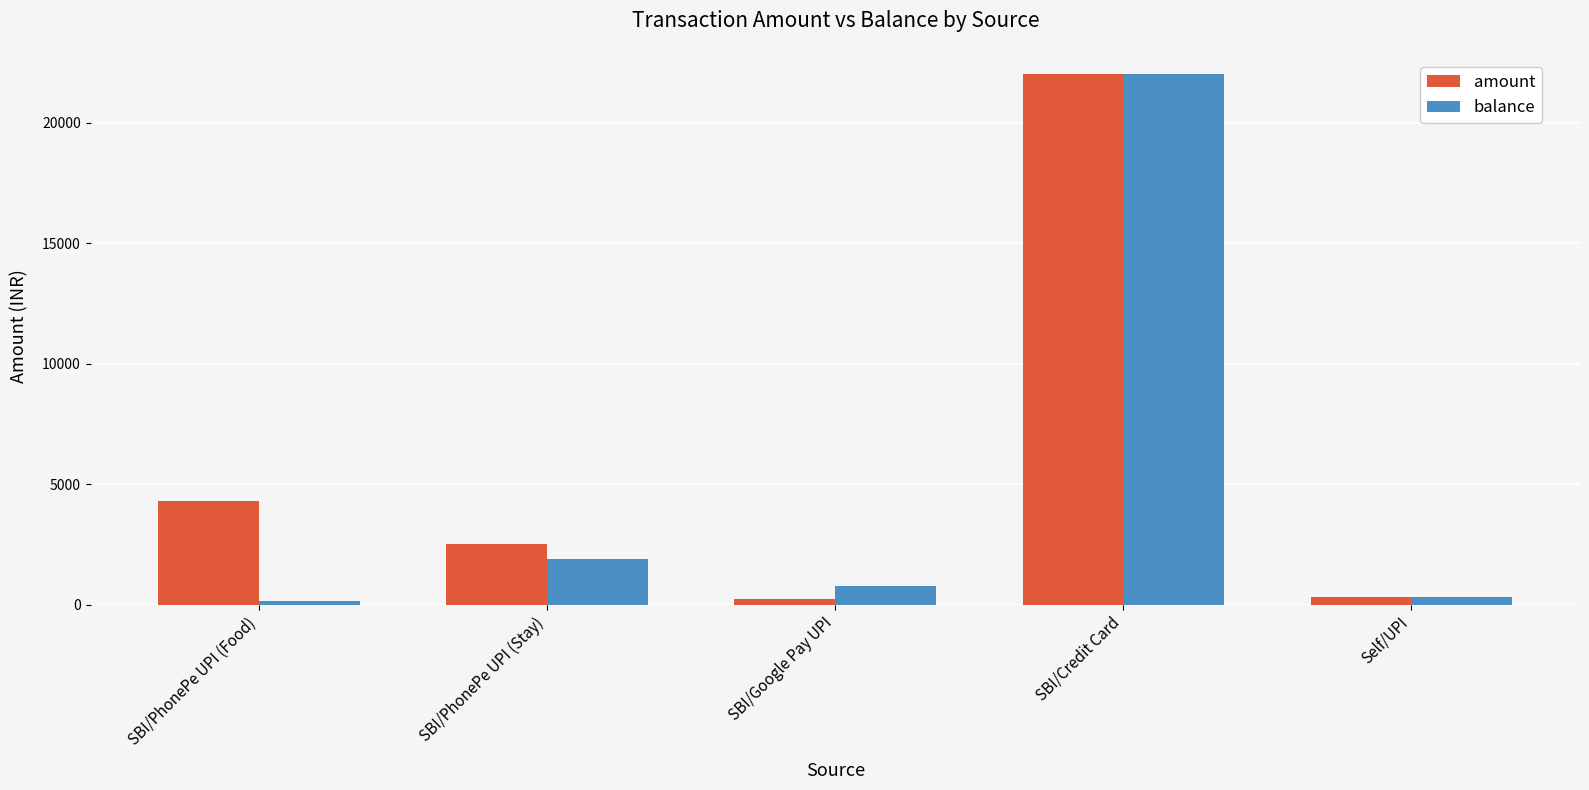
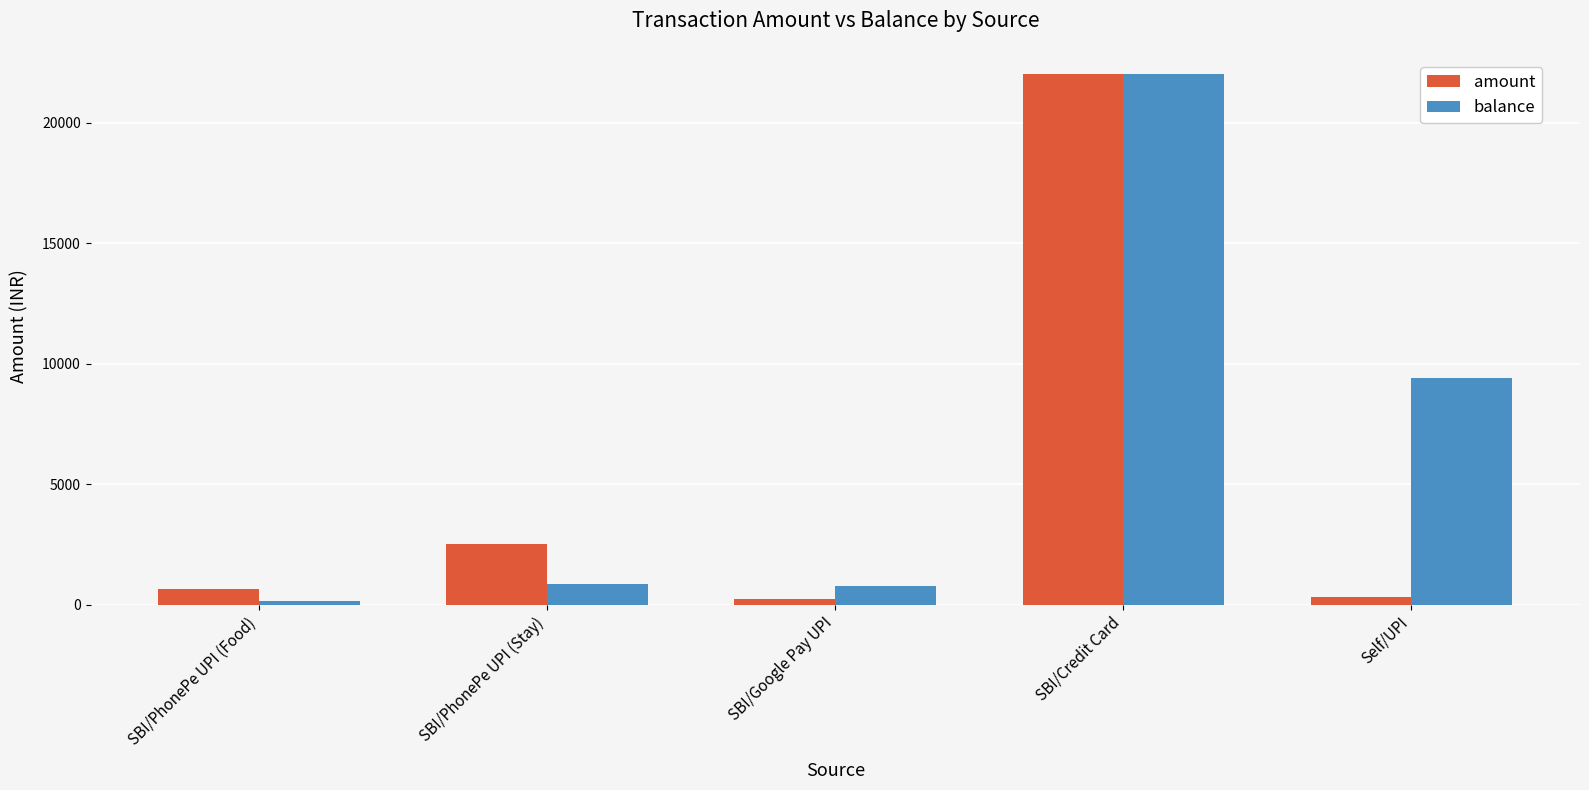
amount, SBI/PhonePe UPI (Food): 4300 -> 700
balance, SBI/PhonePe UPI (Stay): 1900 -> 900
balance, Self/UPI: 300 -> 9400
